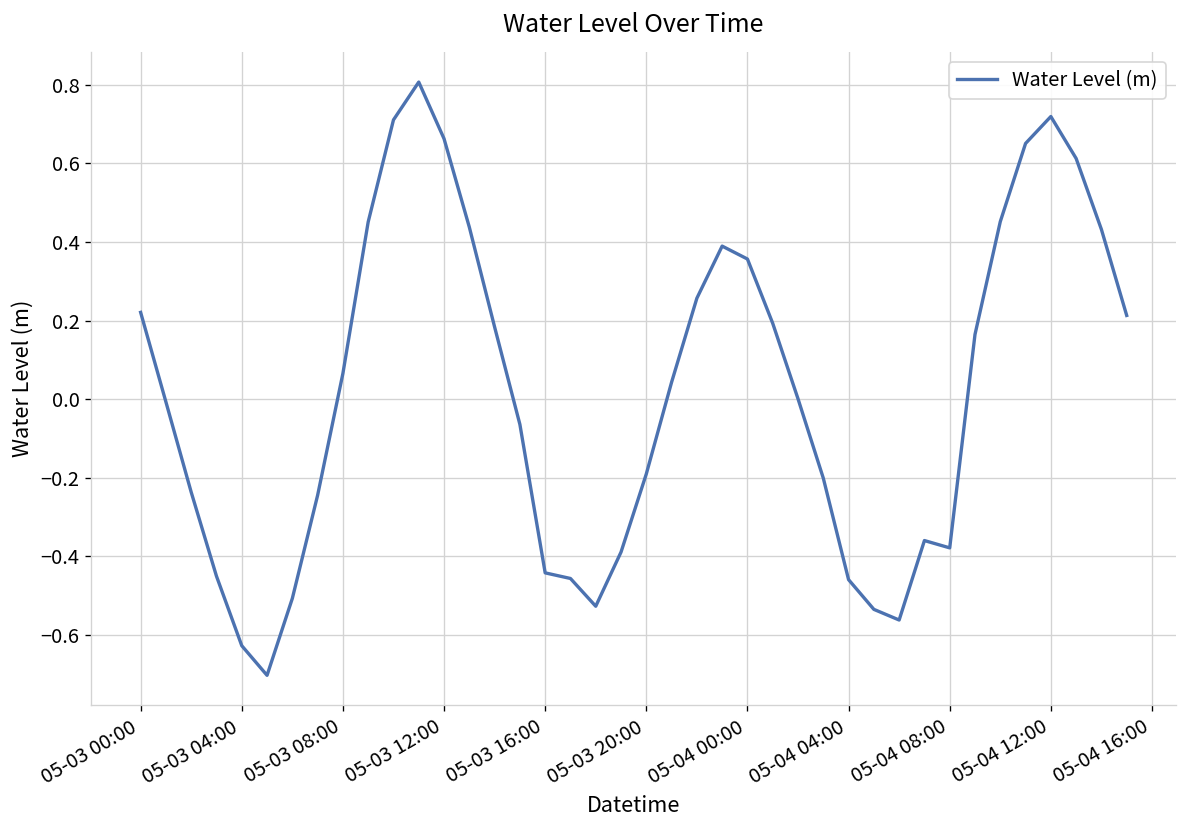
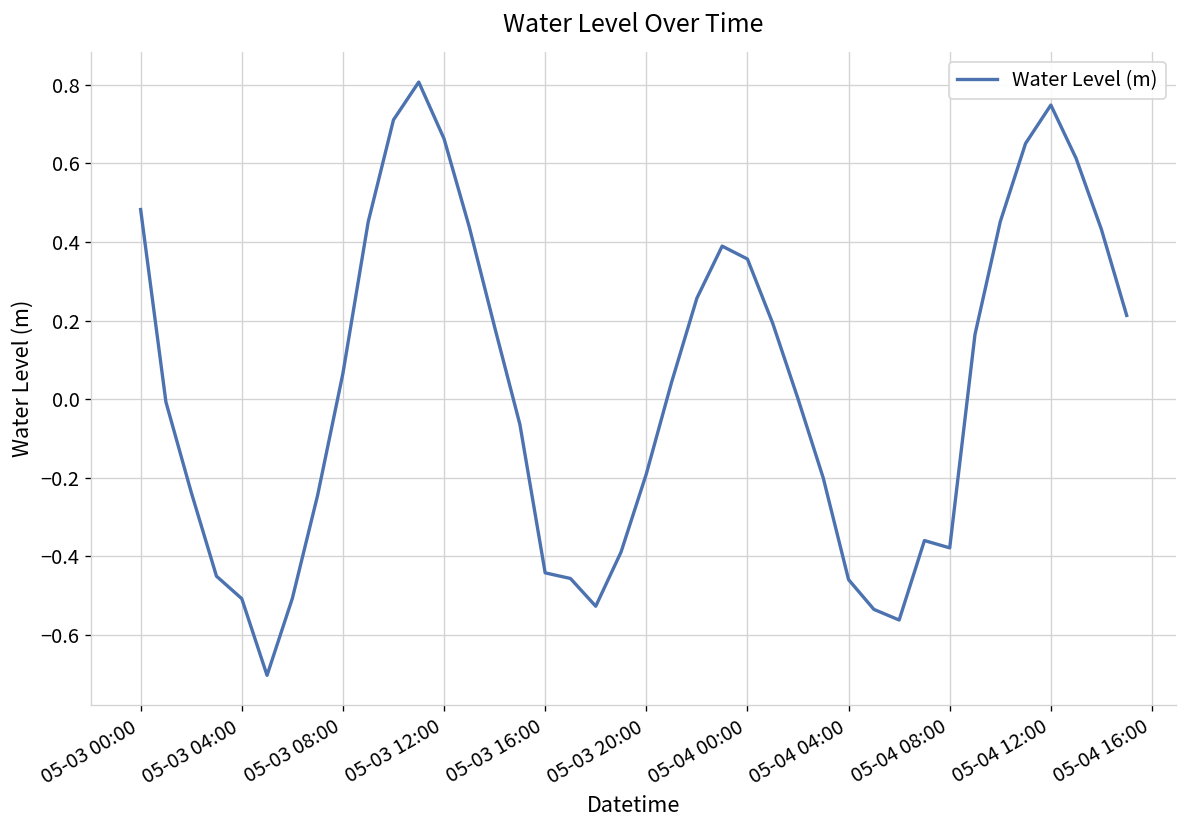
05-03 00:00: 0.22 -> 0.48
05-03 04:00: -0.63 -> -0.51
05-04 12:00: 0.72 -> 0.75
